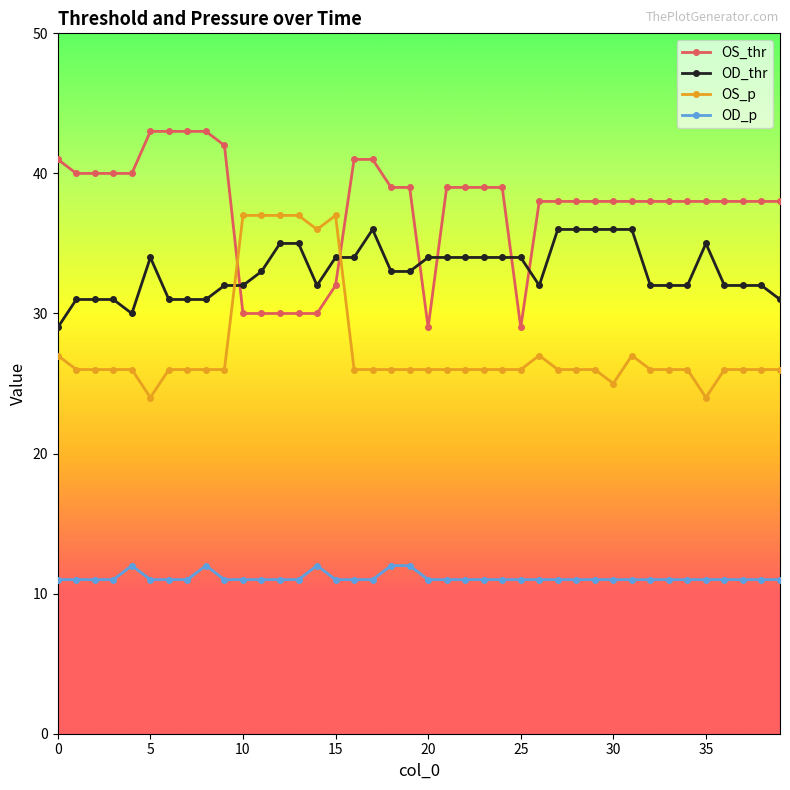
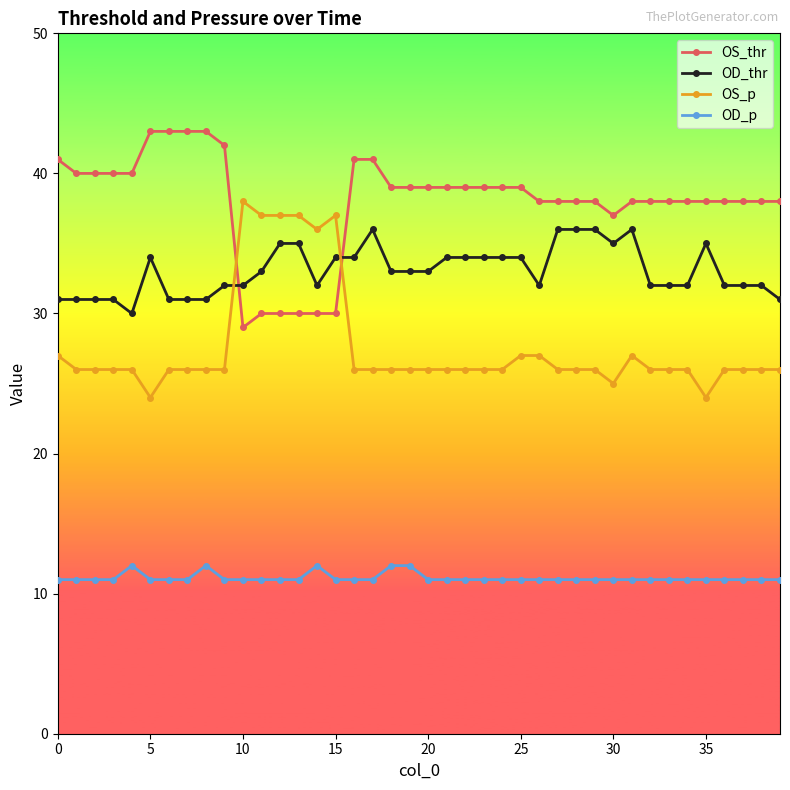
OD_thr, 0: 29 -> 31
OS_thr, 10: 30 -> 29
OS_p, 10: 37 -> 38
OS_thr, 15: 32 -> 30
OS_thr, 20: 29 -> 39
OD_thr, 20: 34 -> 33
OS_thr, 25: 29 -> 39
OS_p, 25: 26 -> 27
OS_thr, 30: 38 -> 37
OD_thr, 30: 36 -> 35
